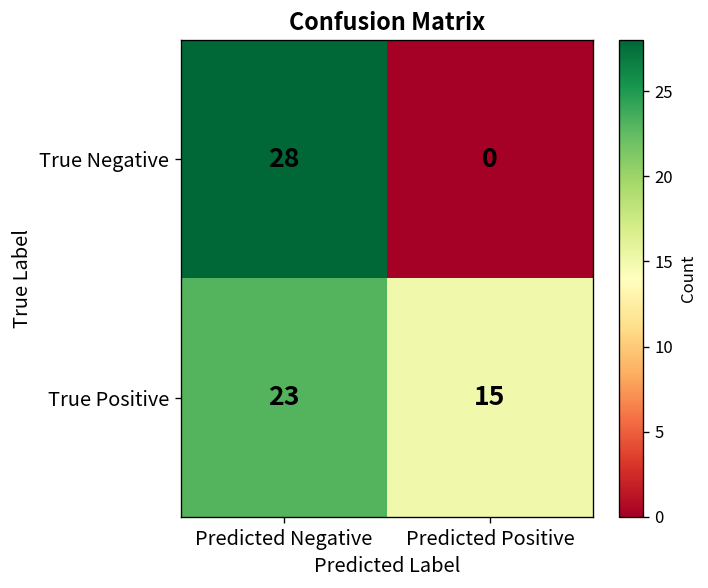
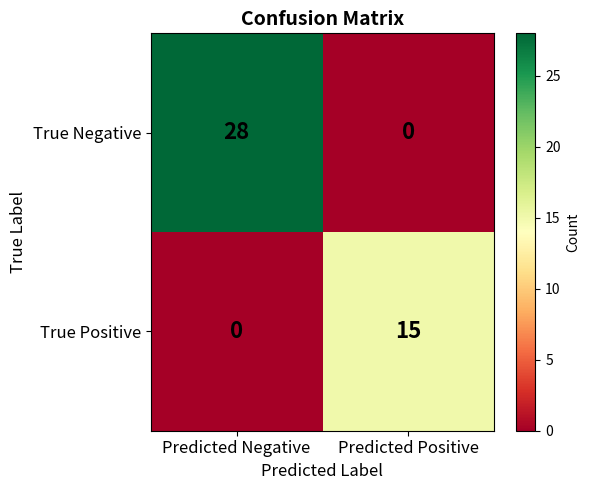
True Positive, Predicted Negative: 23 -> 0
